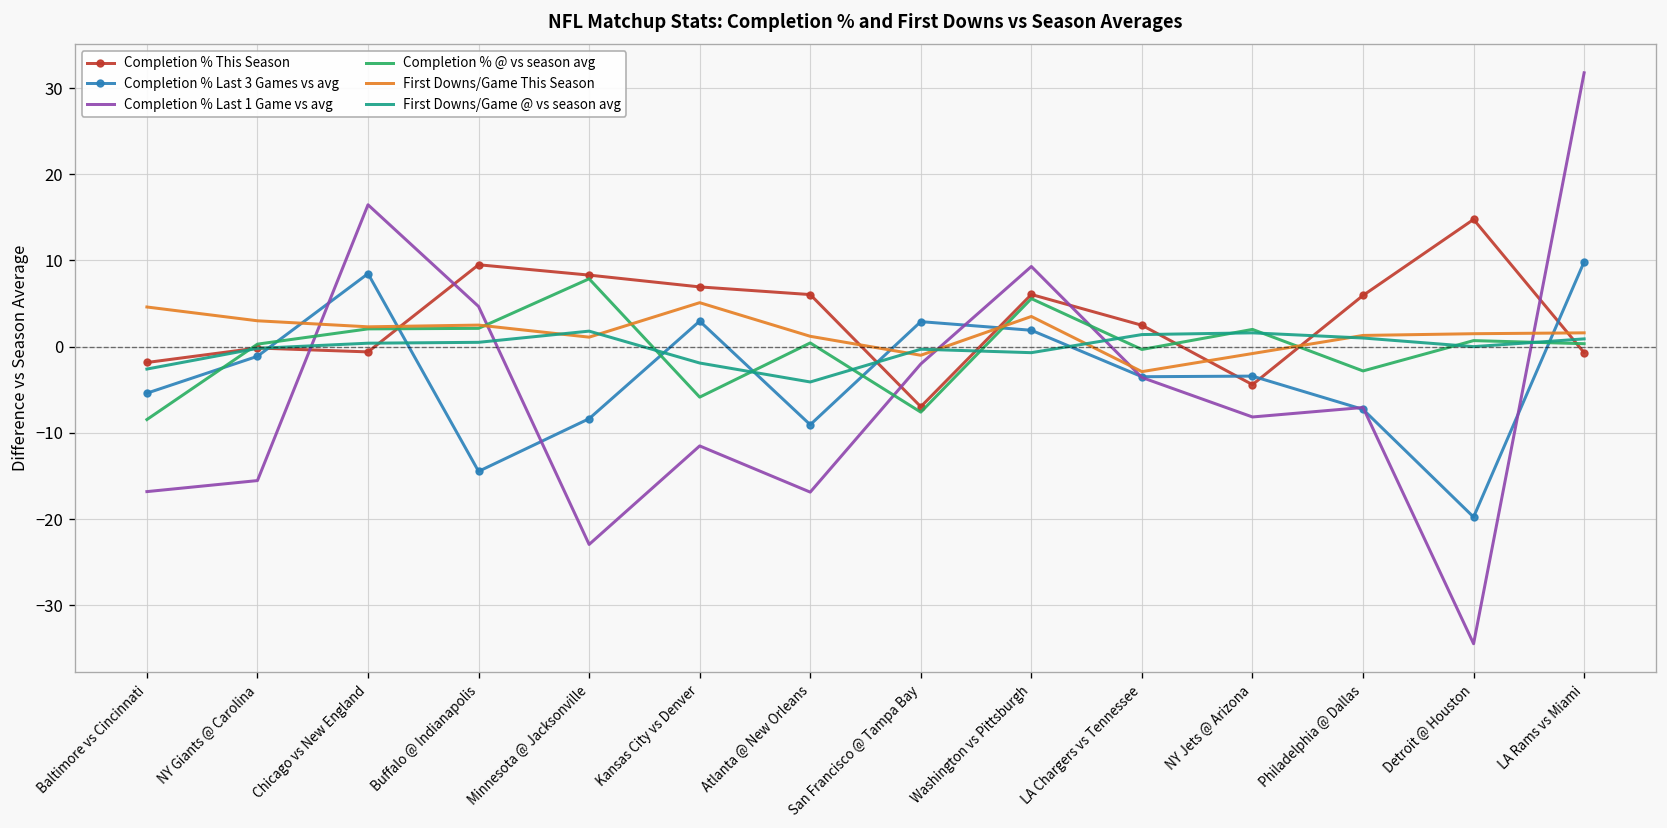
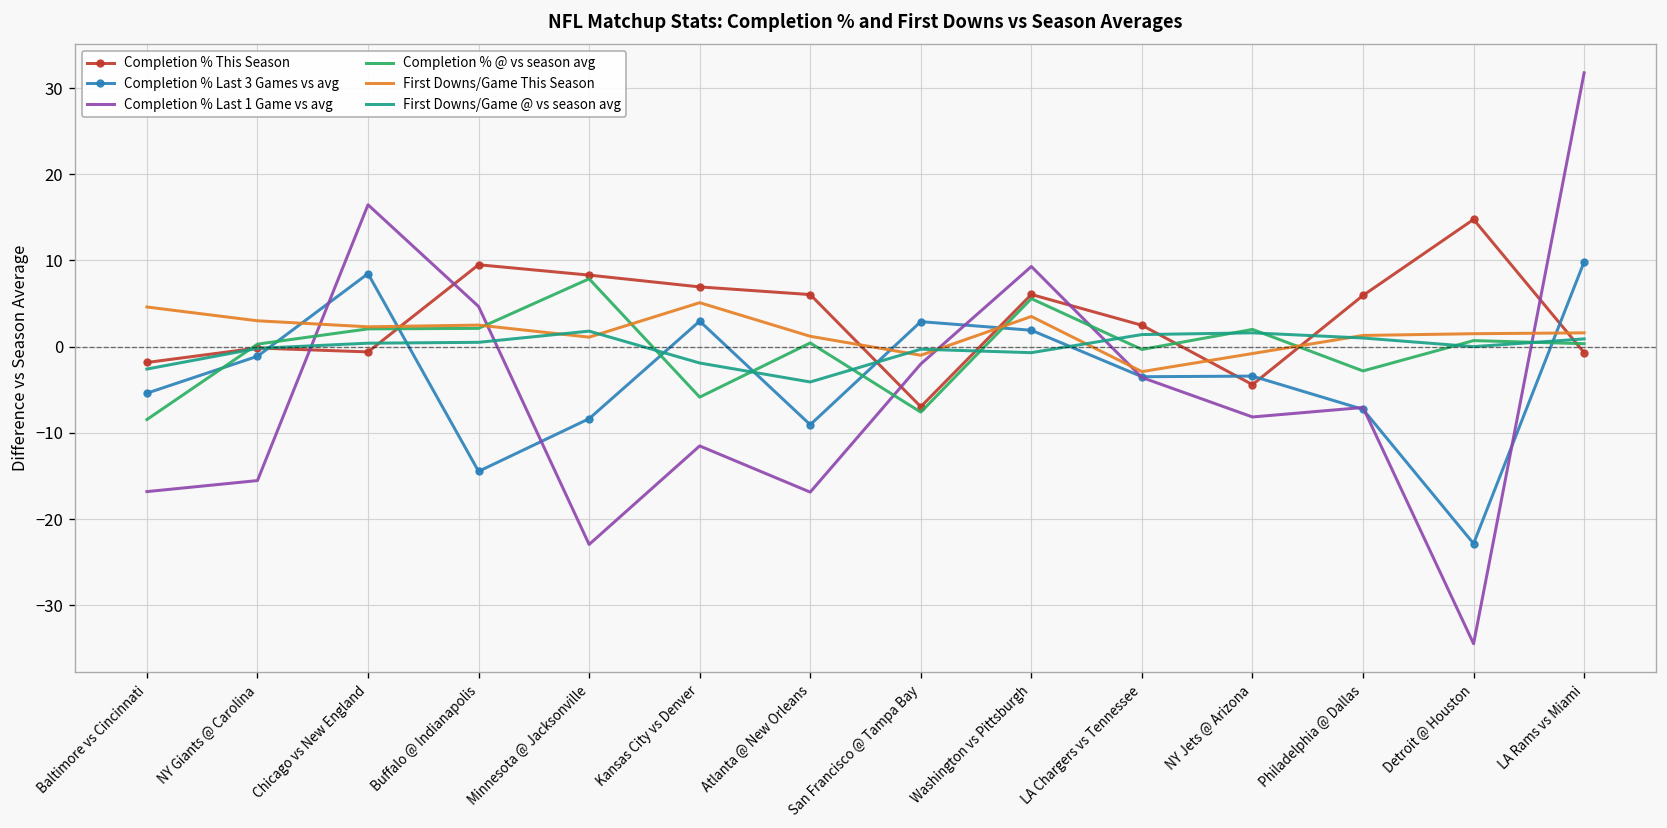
Completion % Last 3 Games vs avg, Detroit @ Houston: -20 -> -23
